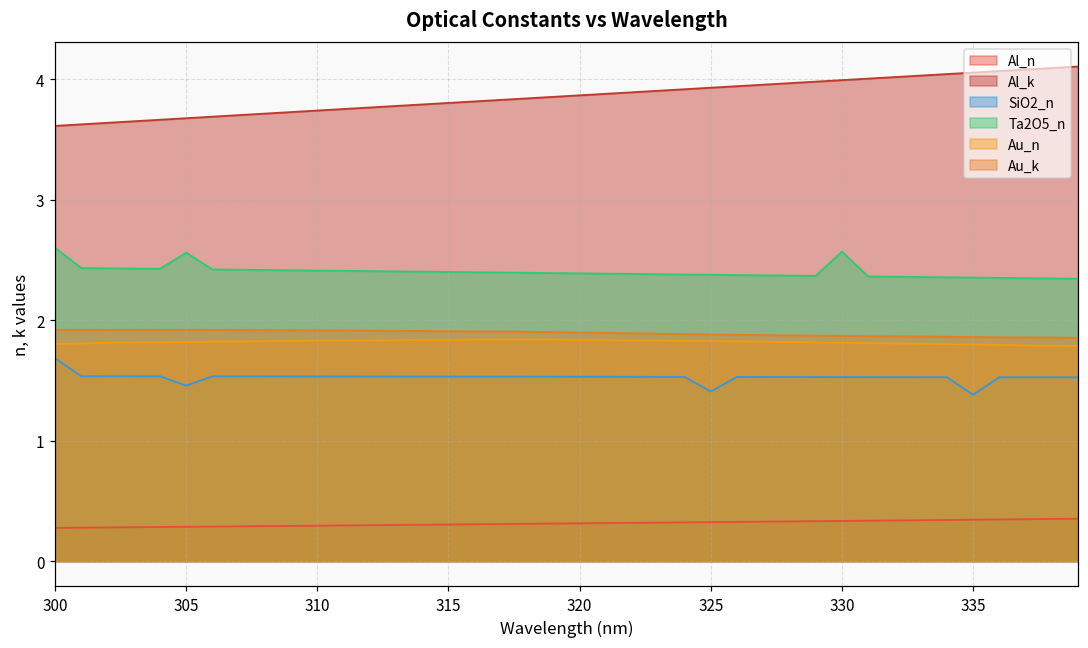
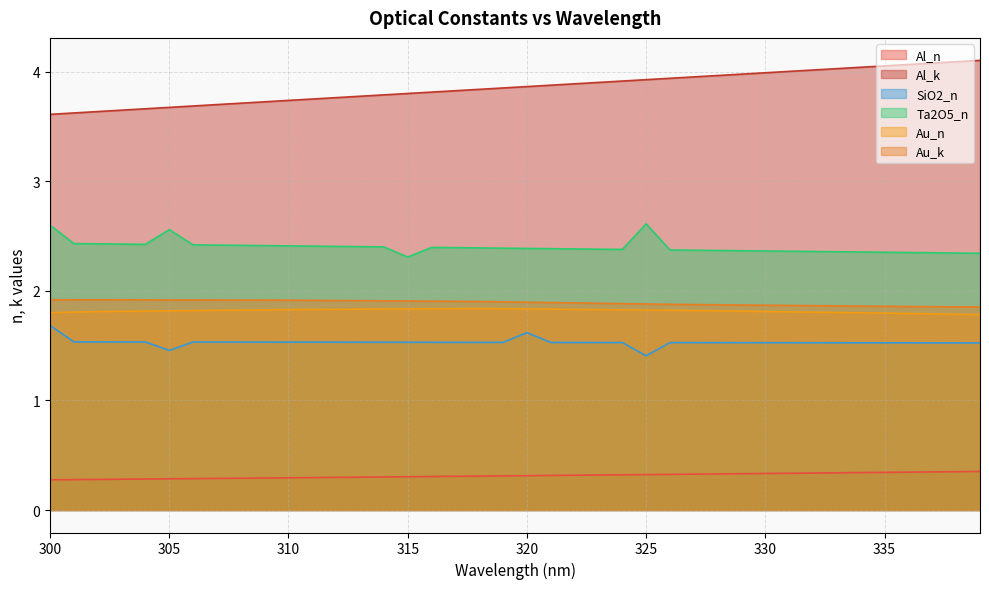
Ta2O5_n, 315: 2.40 -> 2.31
SiO2_n, 320: 1.53 -> 1.62
Ta2O5_n, 325: 2.38 -> 2.61
Ta2O5_n, 330: 2.57 -> 2.37
SiO2_n, 335: 1.38 -> 1.53
